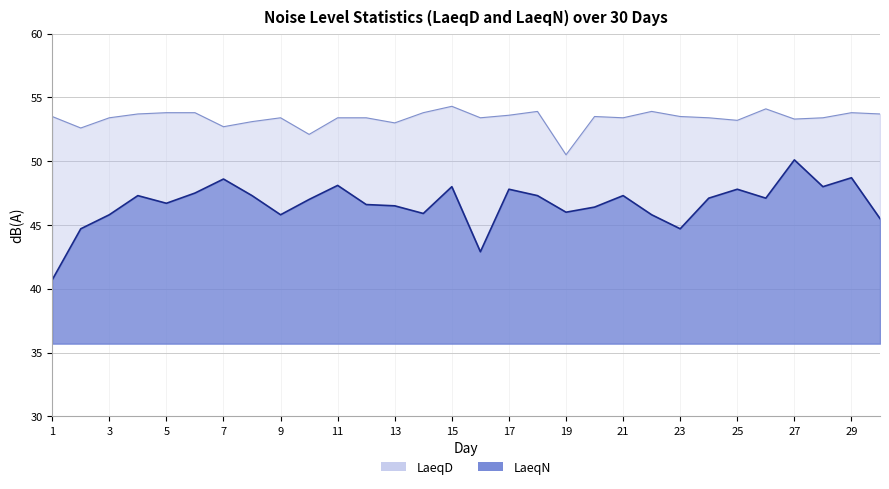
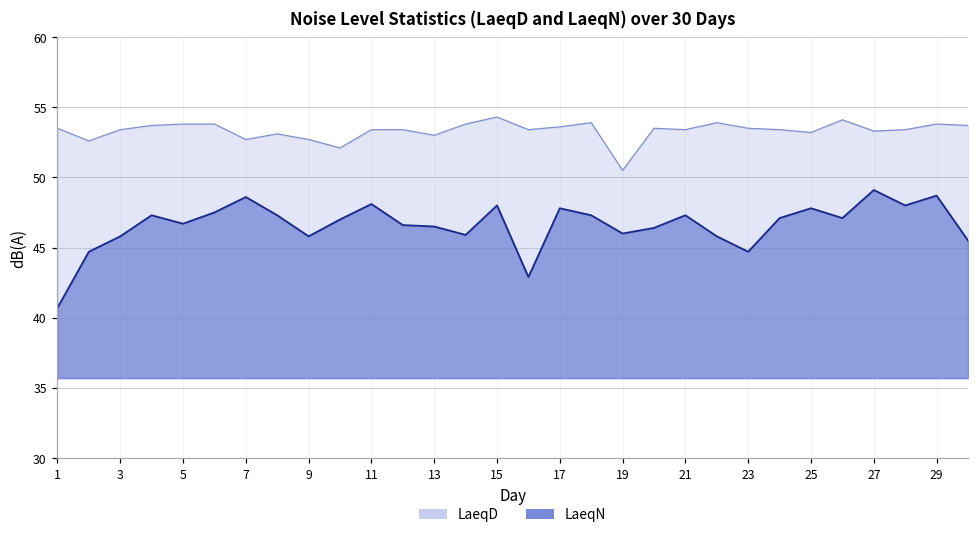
LaeqD, 9: 53.4 -> 52.7
LaeqN, 27: 50.1 -> 49.1
